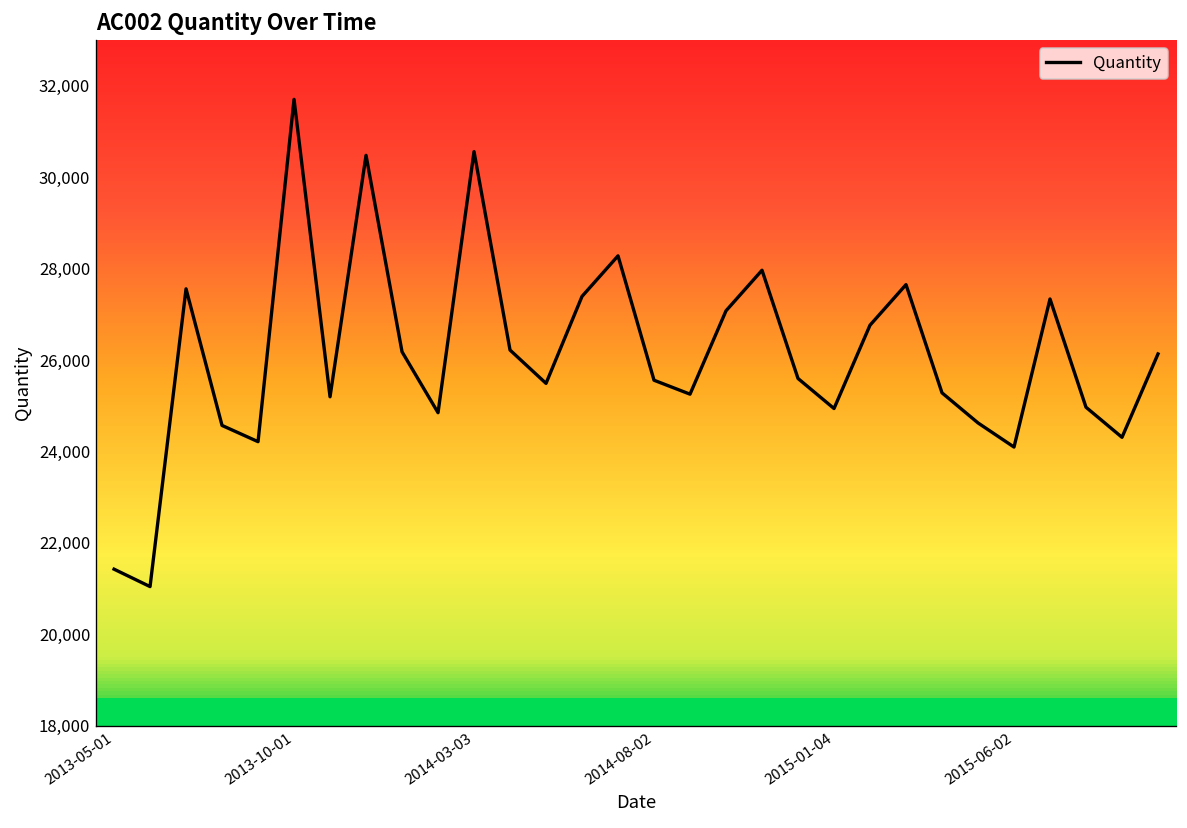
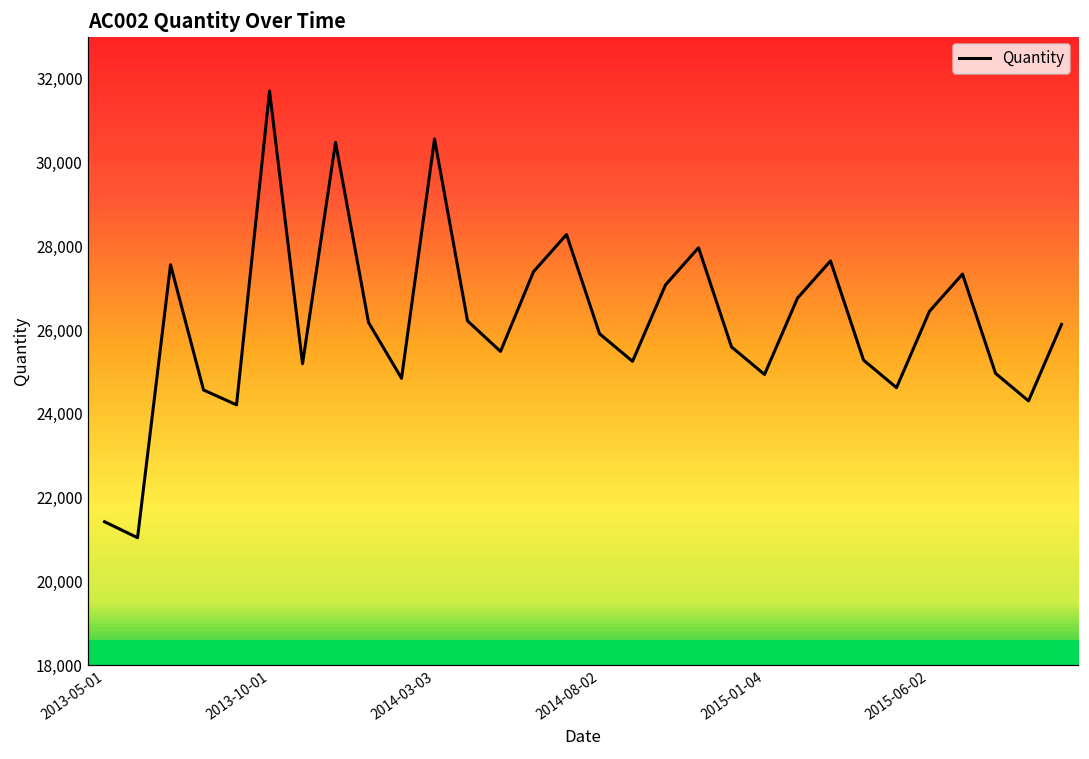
Quantity, 2014-08-02: 25,600 -> 25,900
Quantity, 2015-06-02: 24,100 -> 26,400
